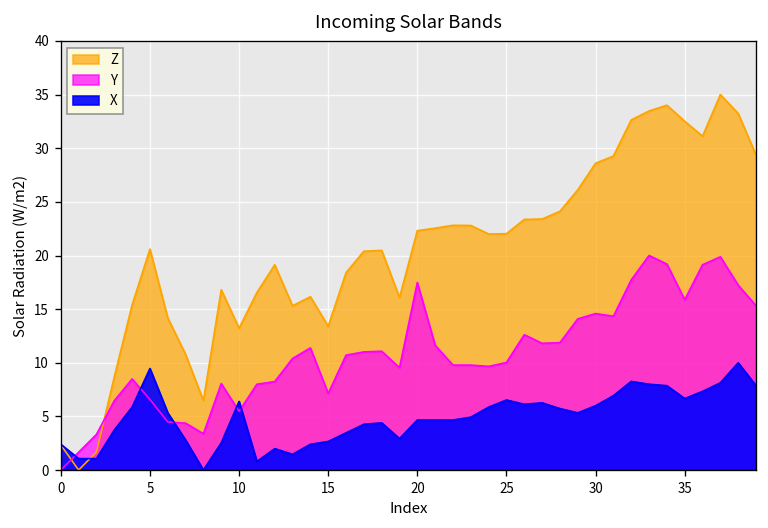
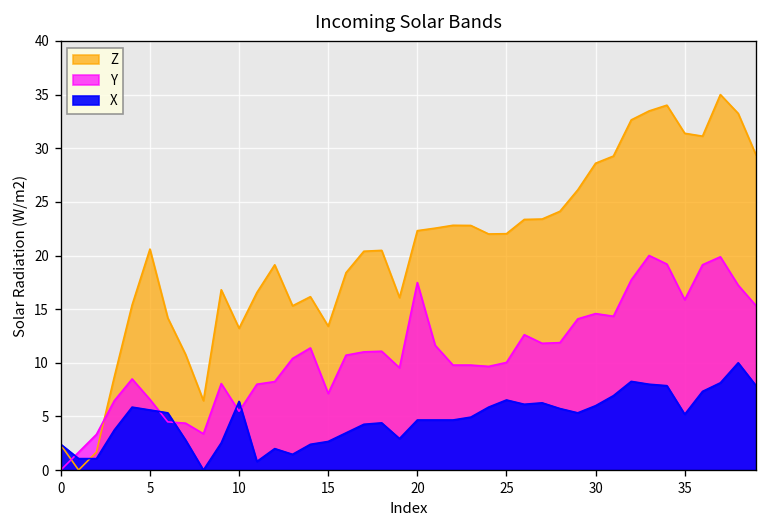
X, 5: 9 -> 6
Z, 35: 33 -> 31
X, 35: 7 -> 5
